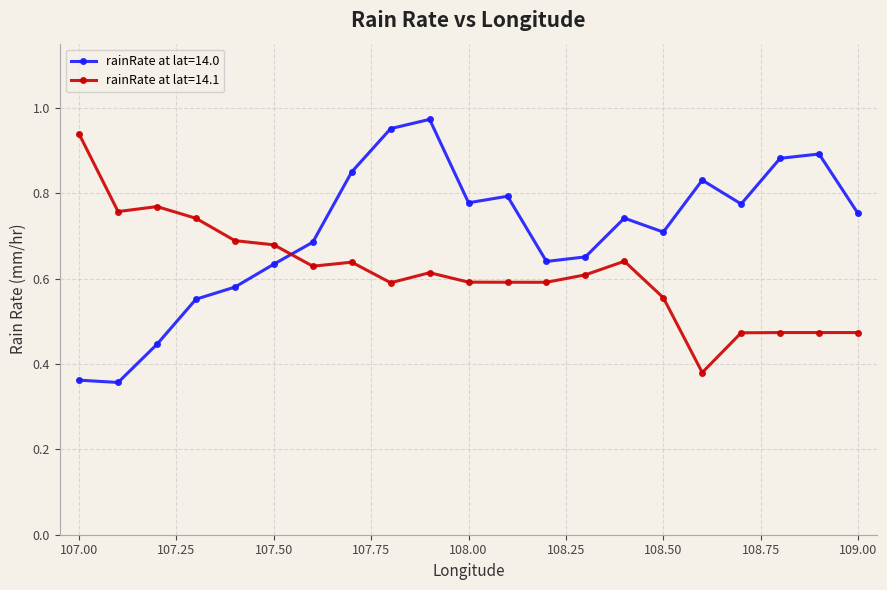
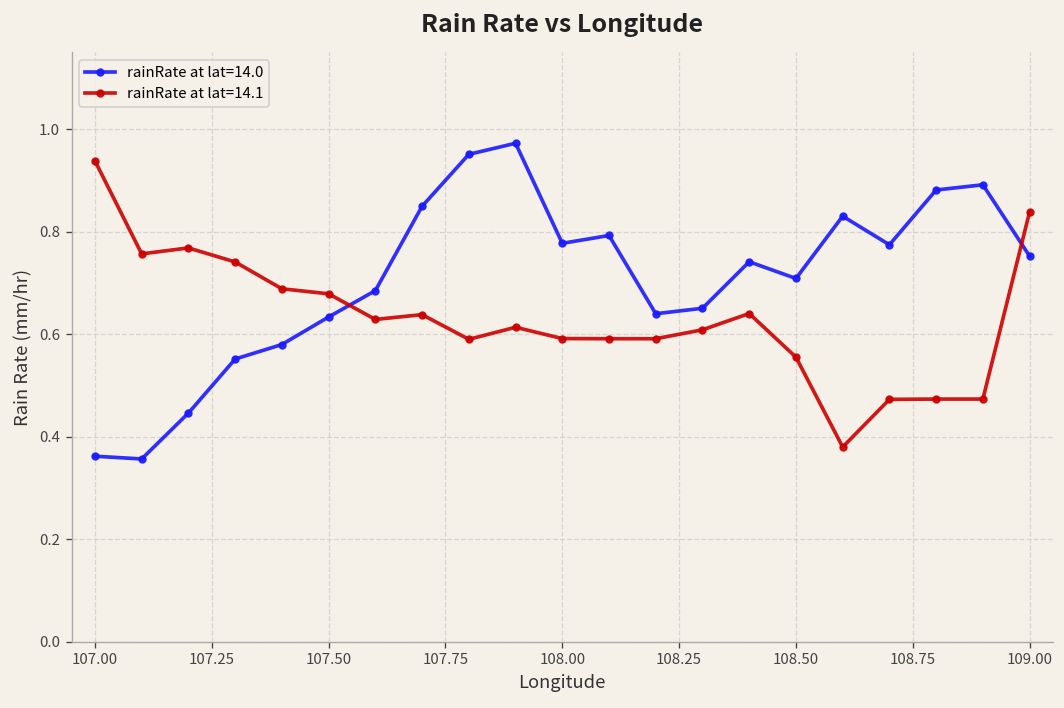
rainRate at lat=14.1, 109.00: 0.47 -> 0.84
